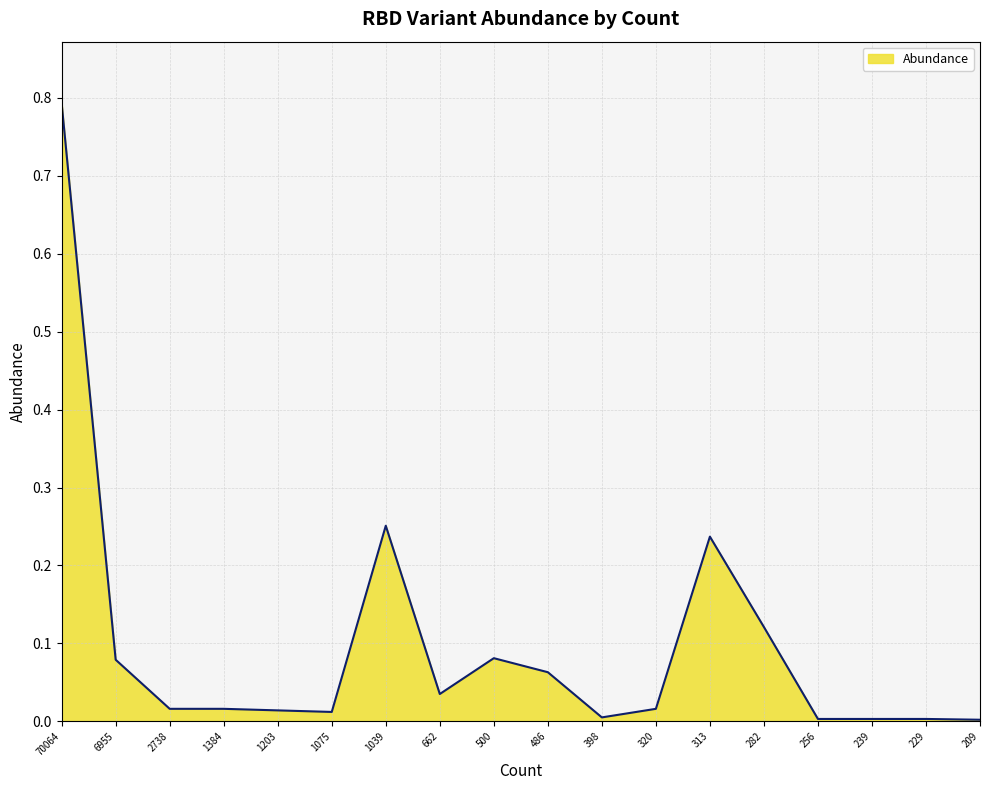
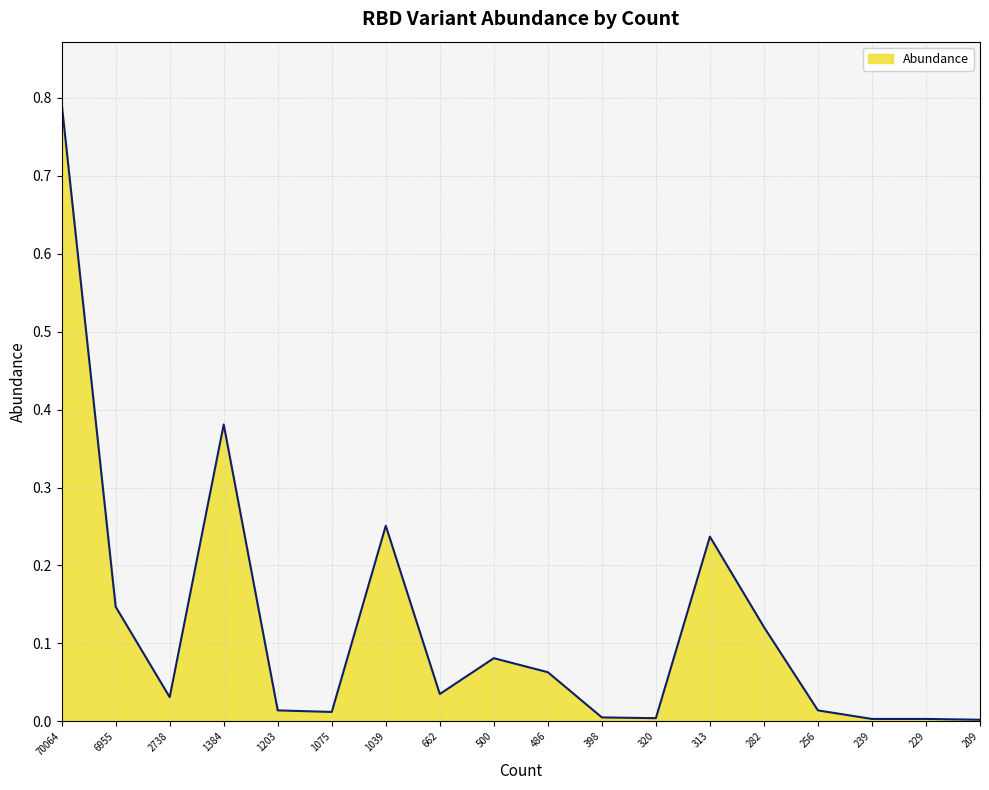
6955: 0.08 -> 0.15
2738: 0.02 -> 0.03
1384: 0.02 -> 0.38
320: 0.02 -> 0.00
256: 0.00 -> 0.01
